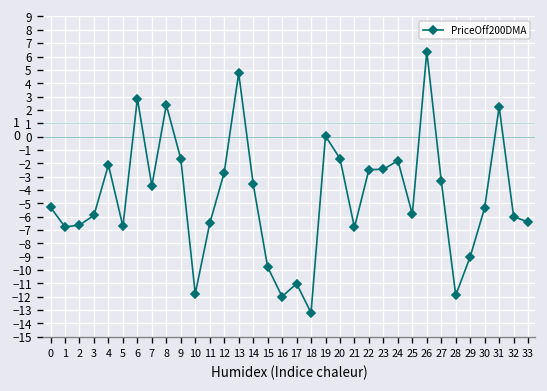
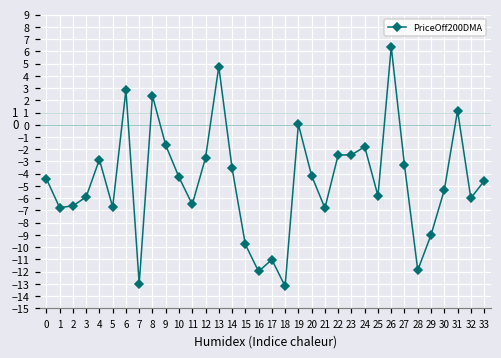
0: -5.3 -> -4.4
4: -2.1 -> -2.8
7: -3.7 -> -13.0
10: -11.8 -> -4.3
20: -1.7 -> -4.2
31: 2.2 -> 1.2
33: -6.4 -> -4.6
